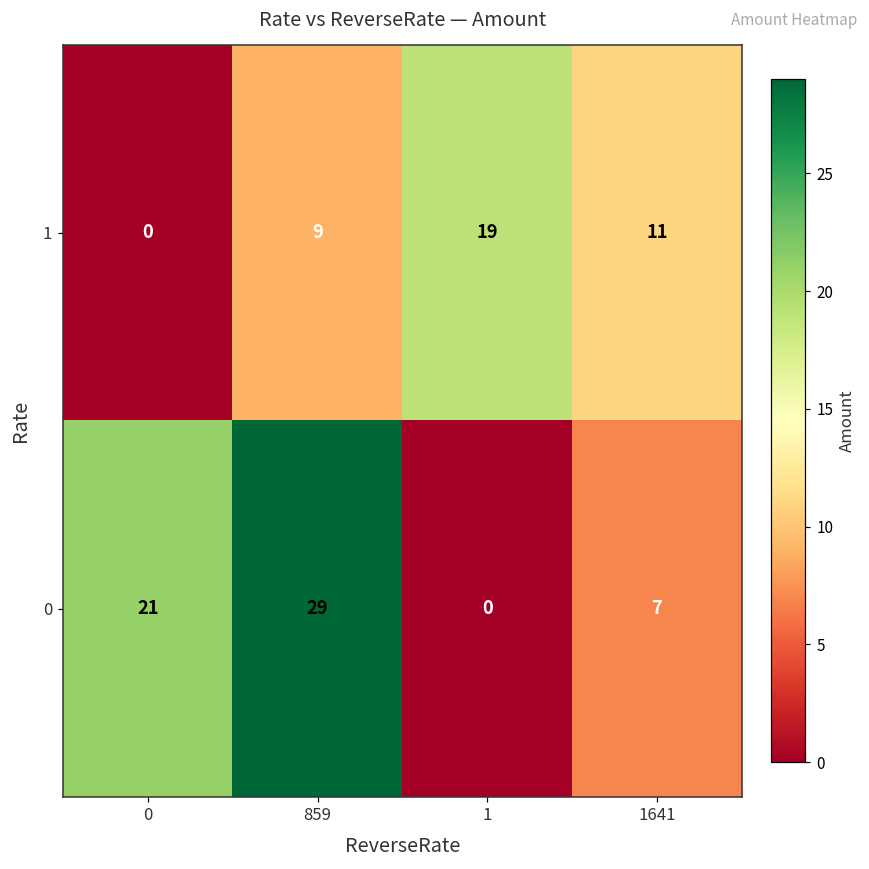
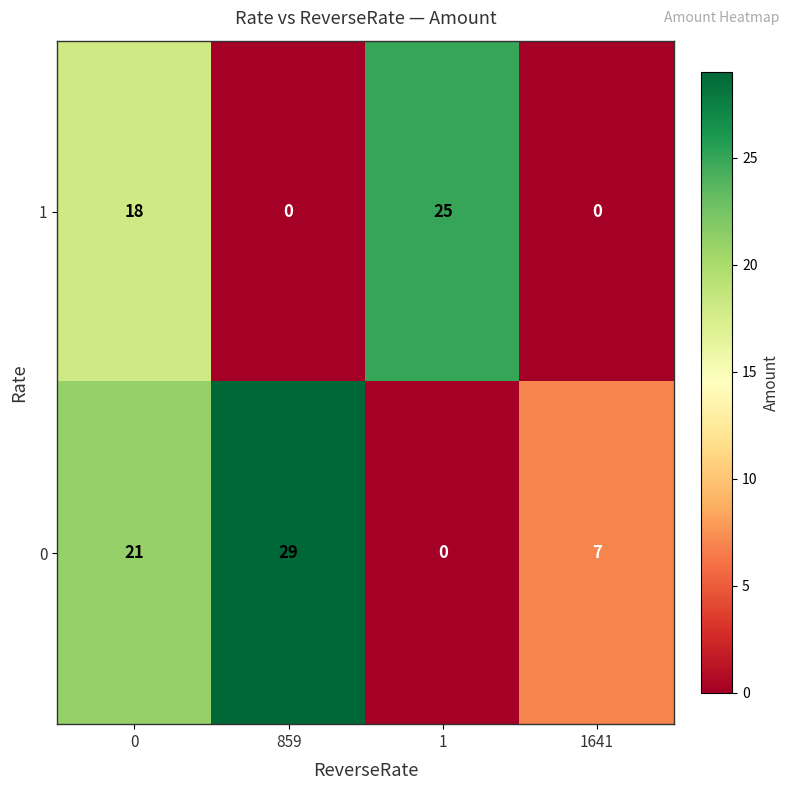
1, 0: 0 -> 18
1, 859: 9 -> 0
1, 1: 19 -> 25
1, 1641: 11 -> 0
